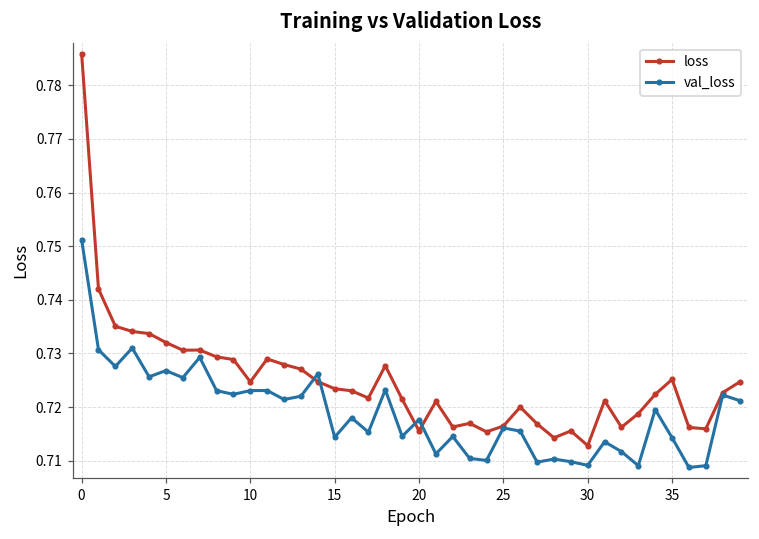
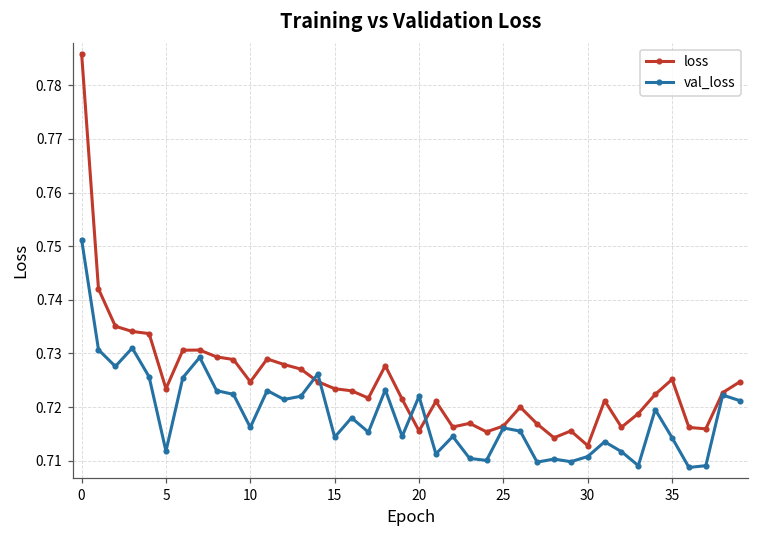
loss, 5: 0.732 -> 0.723
val_loss, 5: 0.727 -> 0.712
val_loss, 10: 0.723 -> 0.716
val_loss, 20: 0.718 -> 0.722
val_loss, 30: 0.709 -> 0.711
